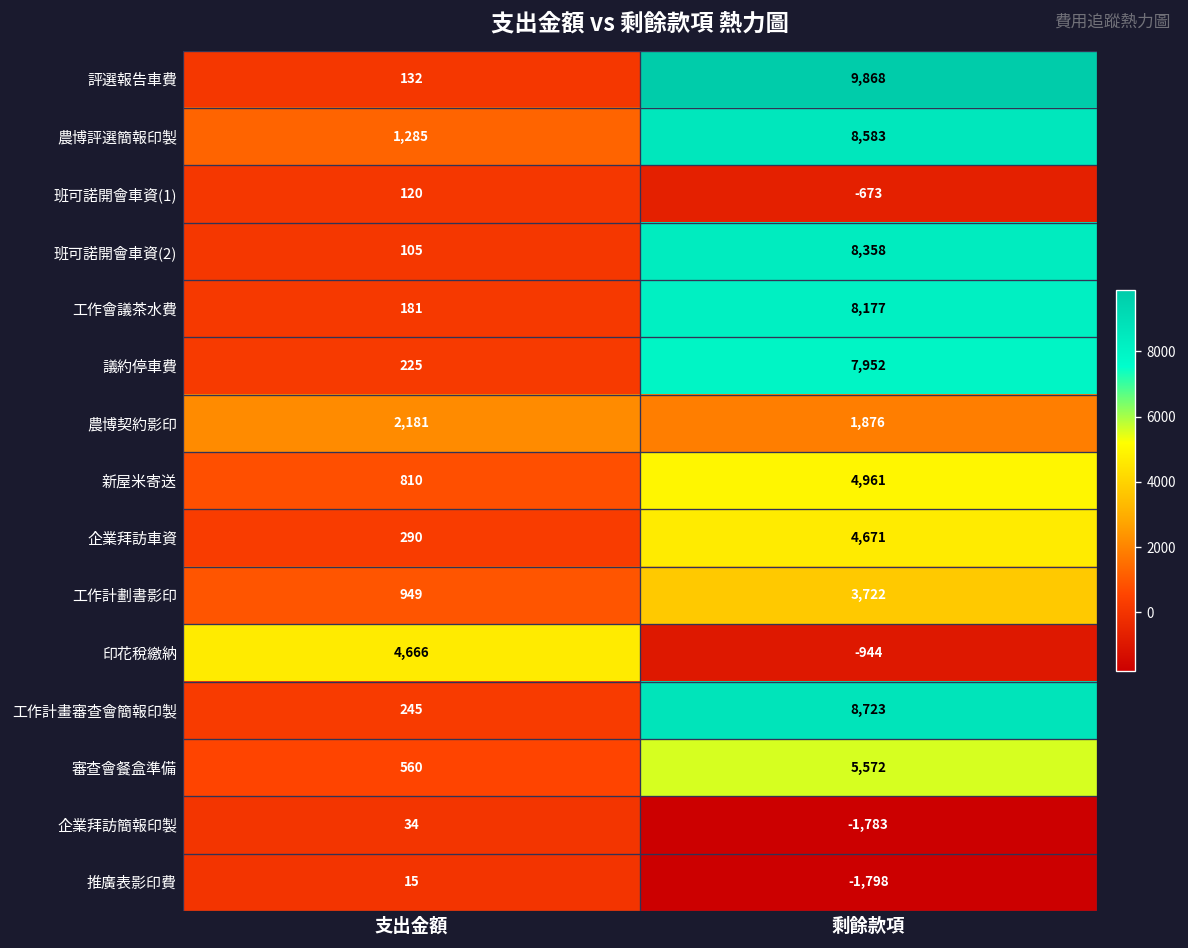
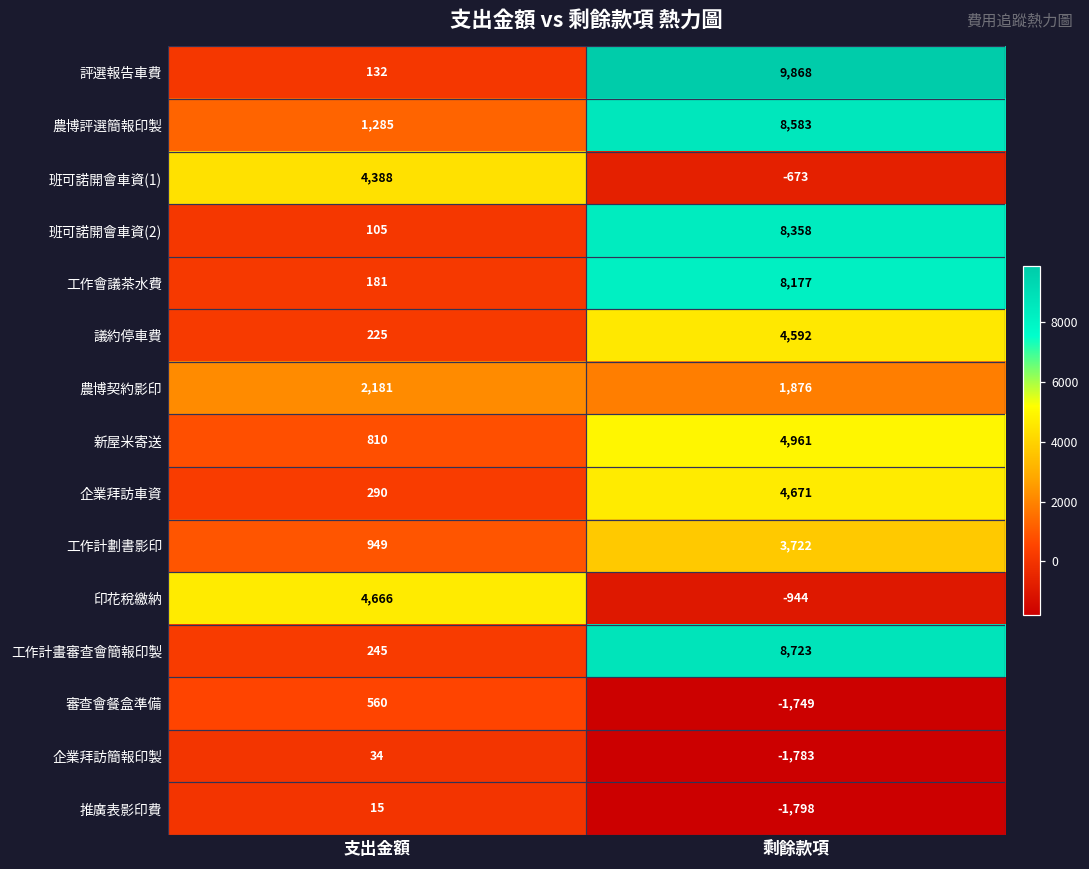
班可諾開會車資(1), 支出金額: 120 -> 4,388
議約停車費, 剩餘款項: 7,952 -> 4,592
審查會餐盒準備, 剩餘款項: 5,572 -> -1,749
